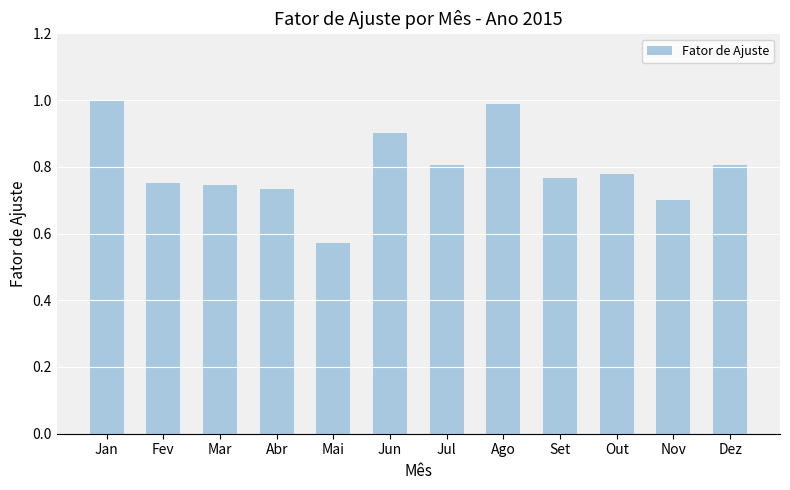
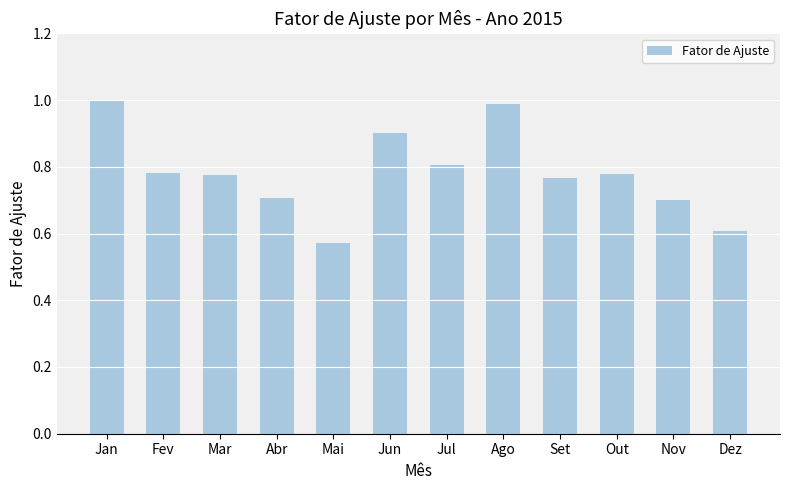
Fev: 0.75 -> 0.78
Mar: 0.74 -> 0.77
Abr: 0.73 -> 0.71
Dez: 0.81 -> 0.61
